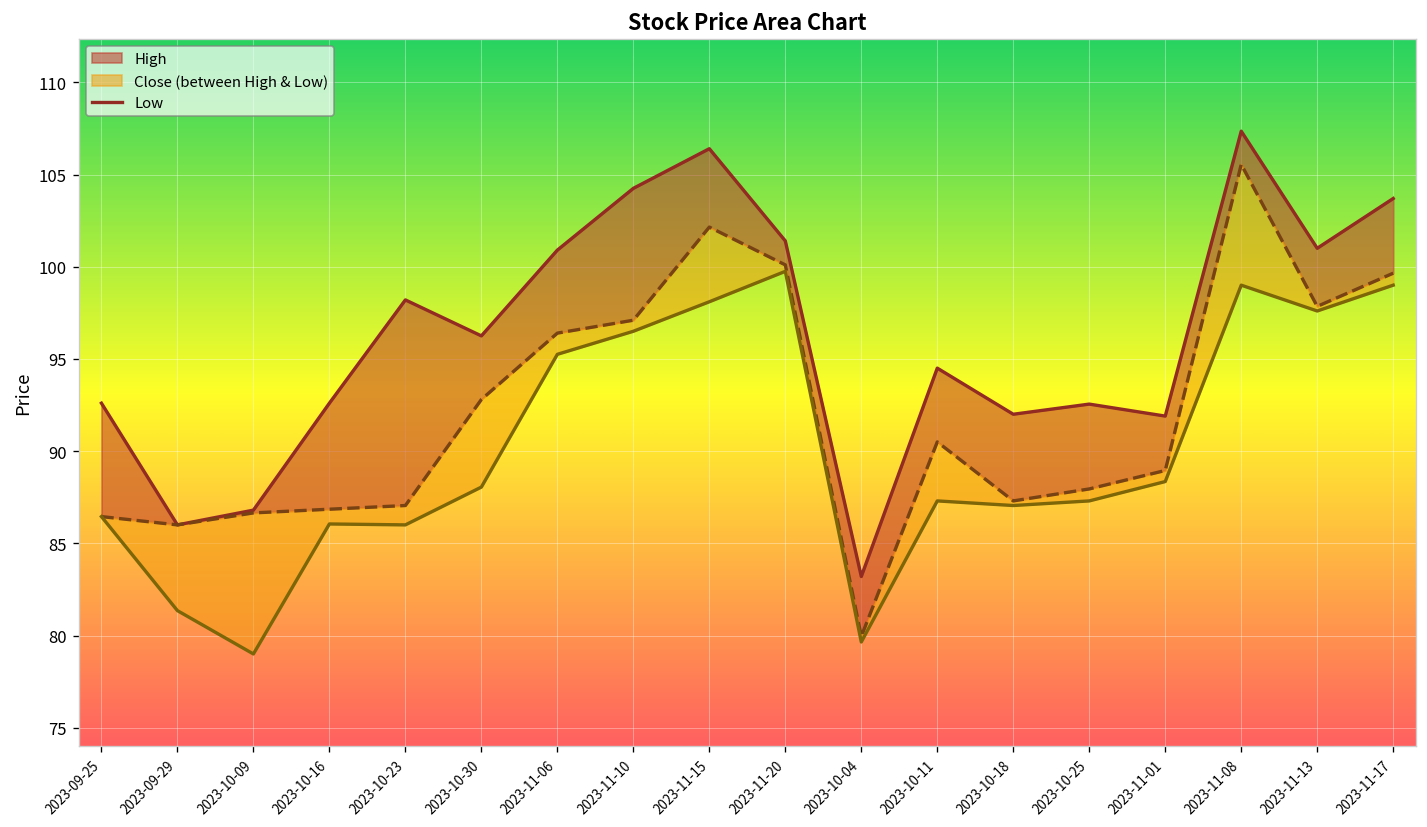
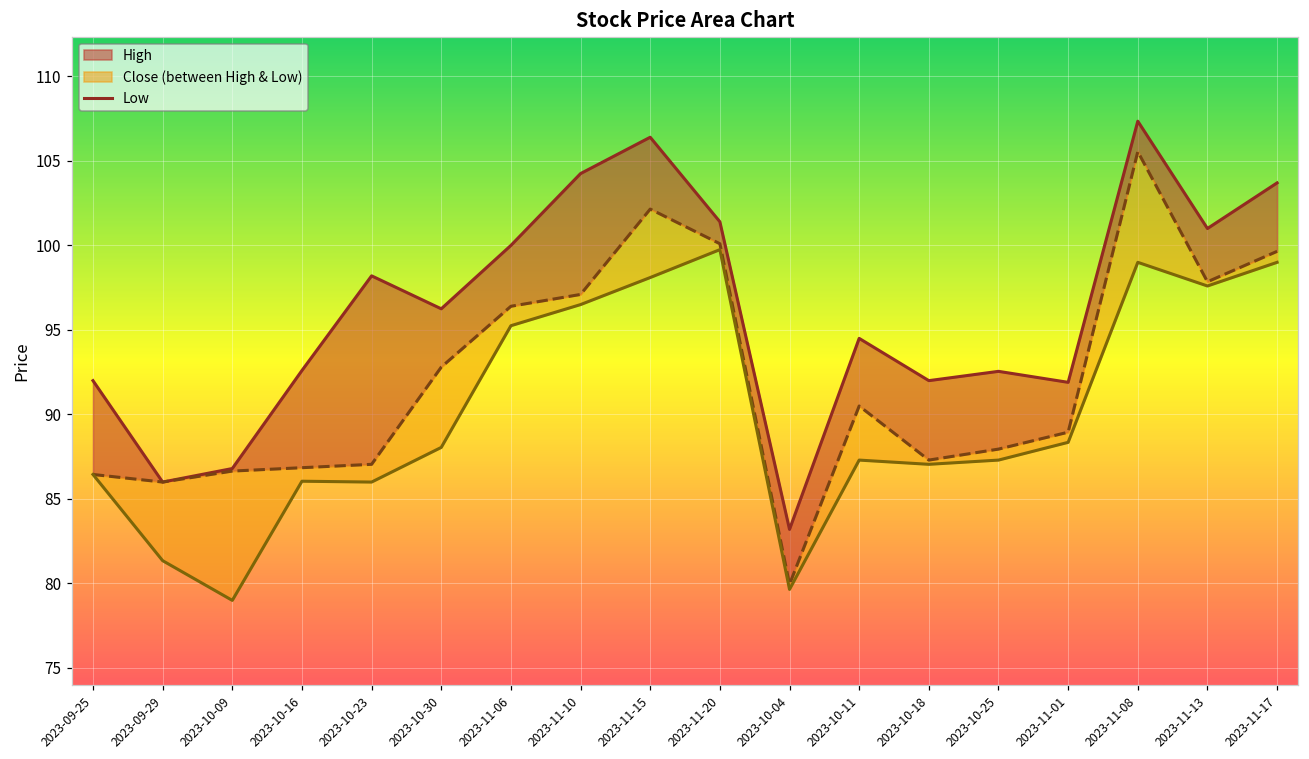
High, 2023-09-25: 92.6 -> 92.0
High, 2023-11-06: 100.9 -> 100.0
